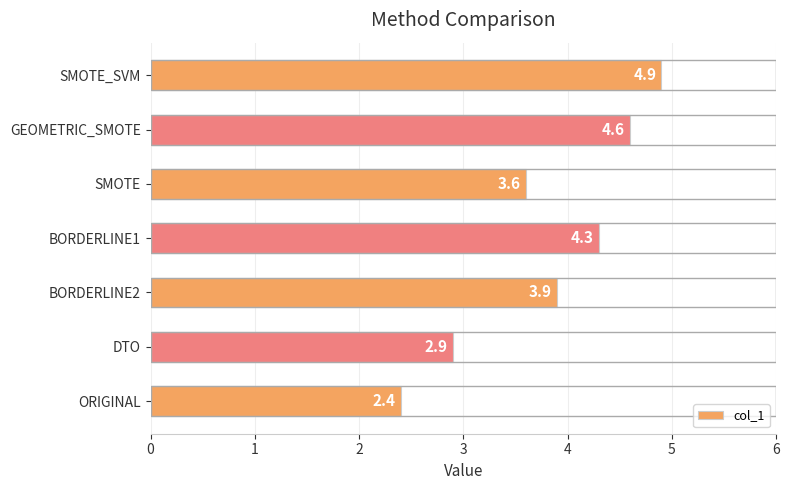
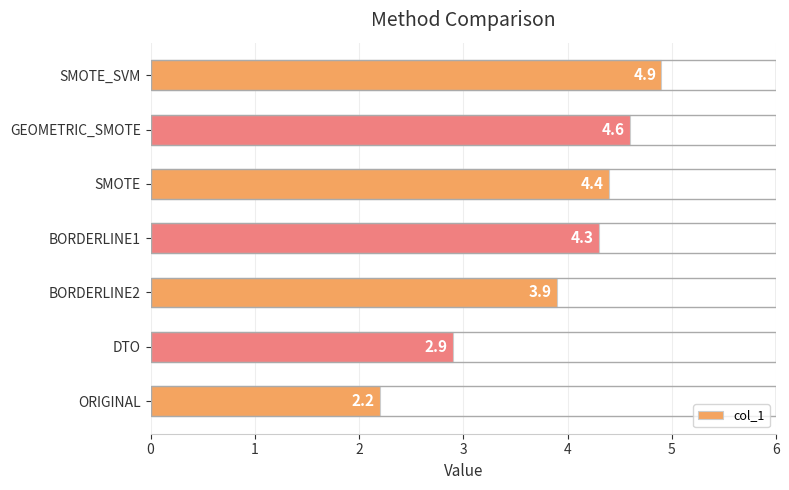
SMOTE: 3.6 -> 4.4
ORIGINAL: 2.4 -> 2.2
